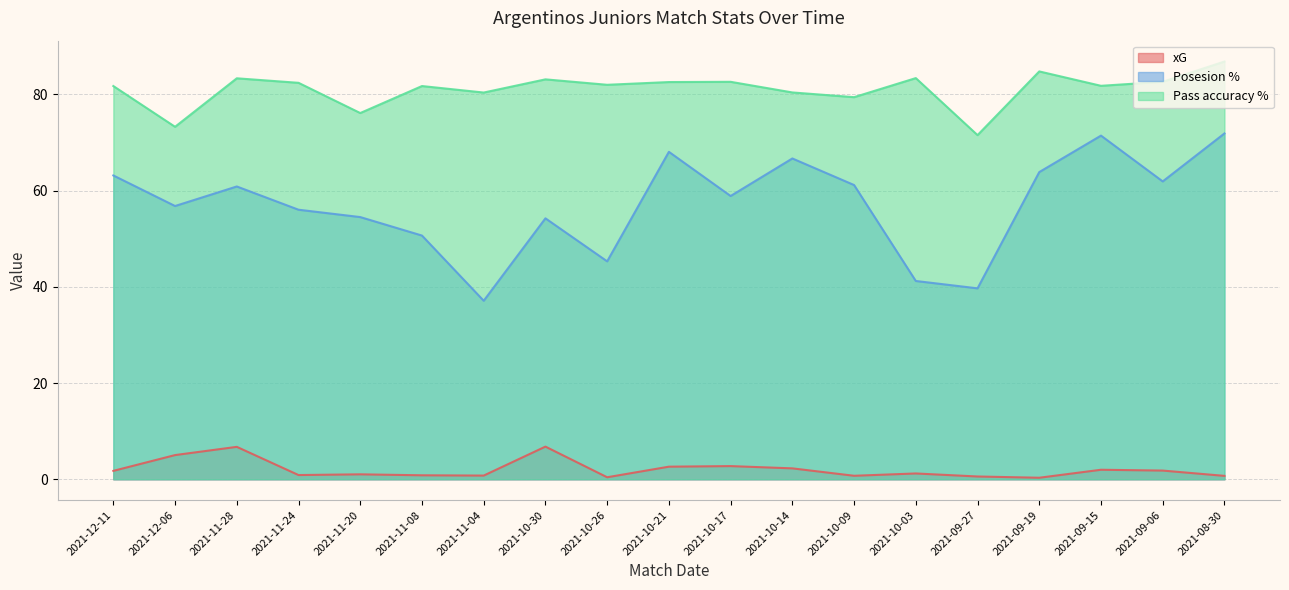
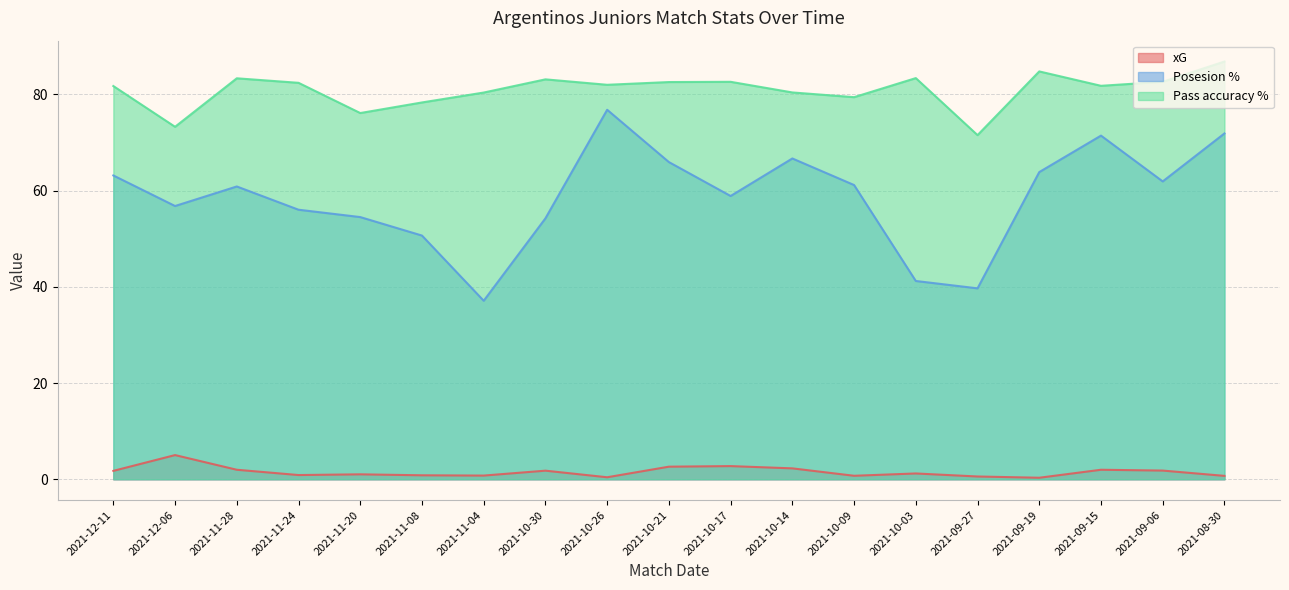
xG, 2021-11-28: 7 -> 2
Pass accuracy %, 2021-11-08: 82 -> 78
xG, 2021-10-30: 7 -> 2
Posesion %, 2021-10-26: 45 -> 77
Posesion %, 2021-10-21: 68 -> 66
